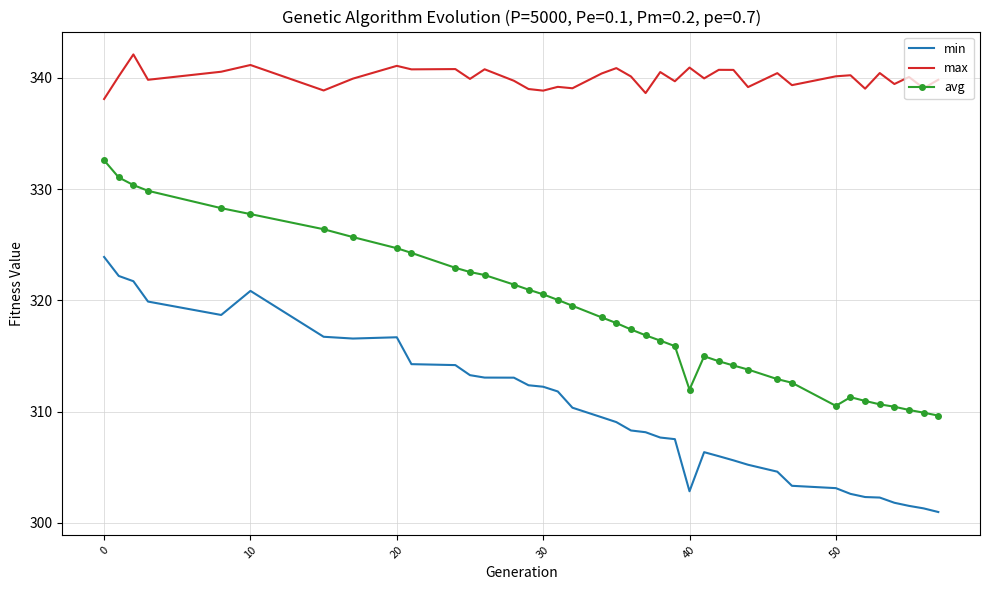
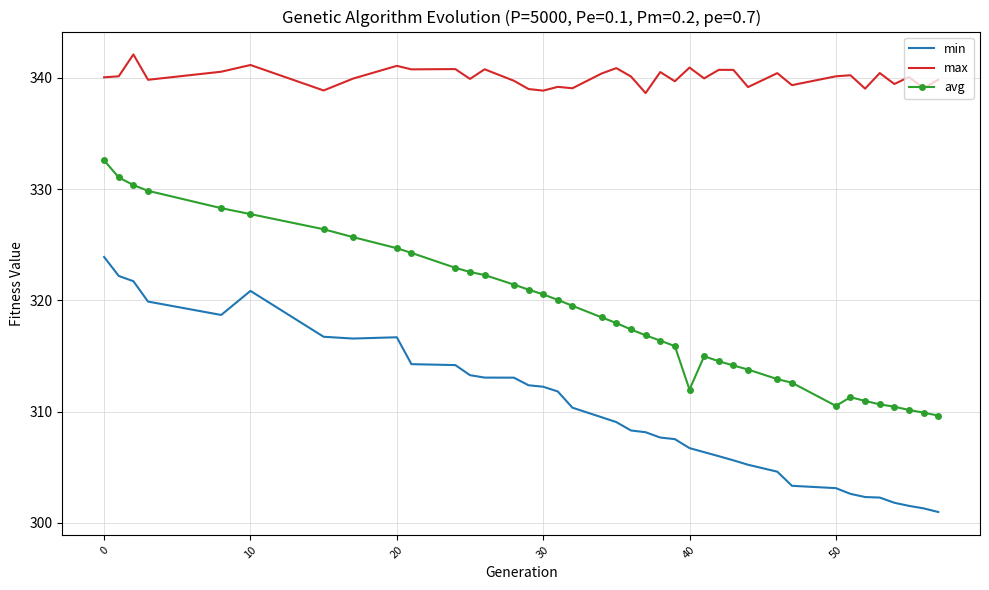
max, 0: 338.1 -> 340.1
min, 40: 302.8 -> 306.7
